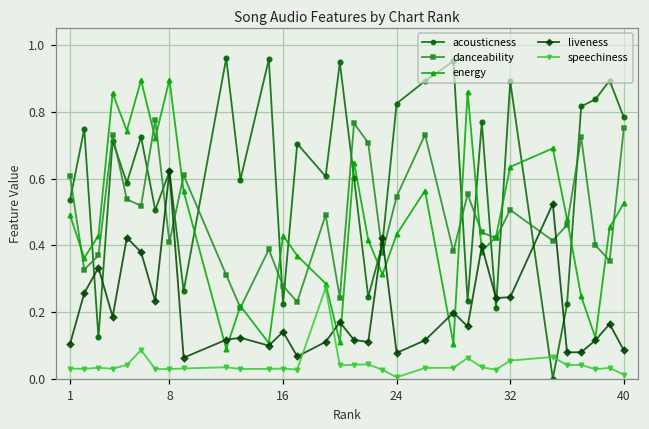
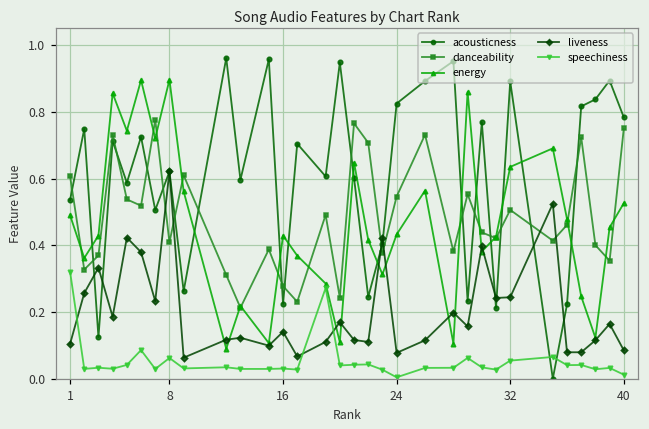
speechiness, 1: 0.03 -> 0.32
speechiness, 8: 0.03 -> 0.06
